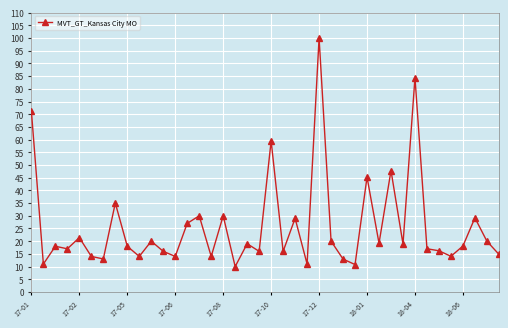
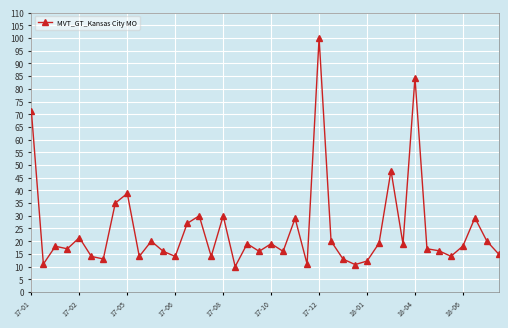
17-05: 18 -> 39
17-10: 60 -> 19
18-01: 45 -> 12
